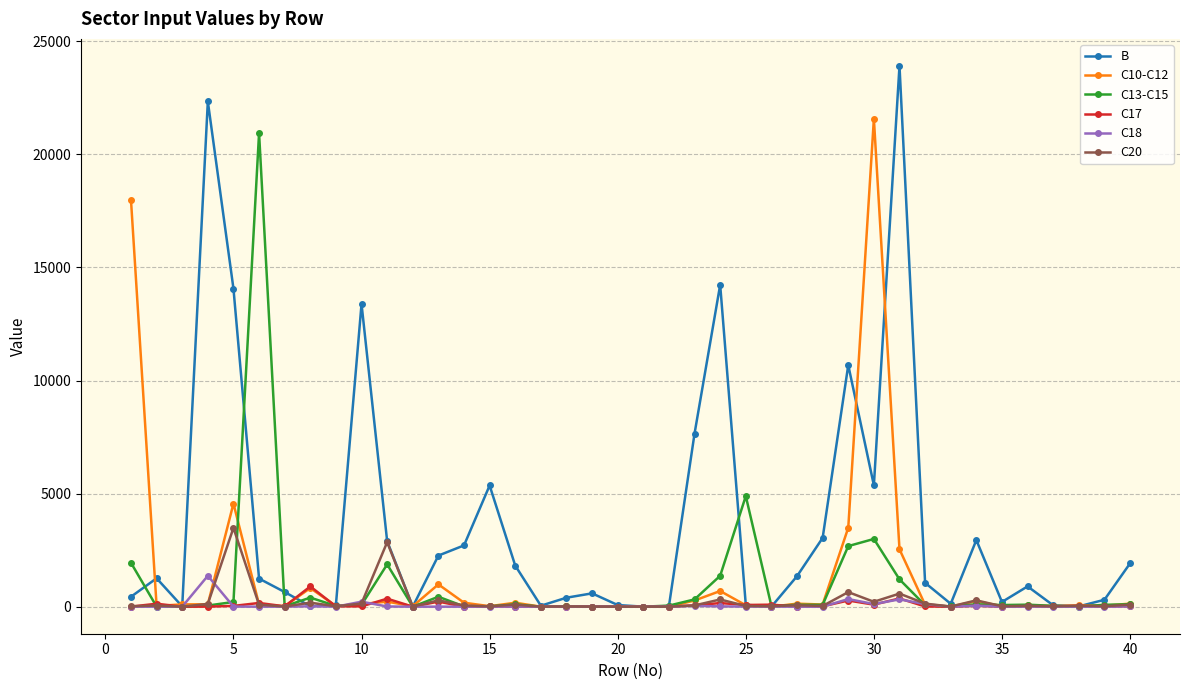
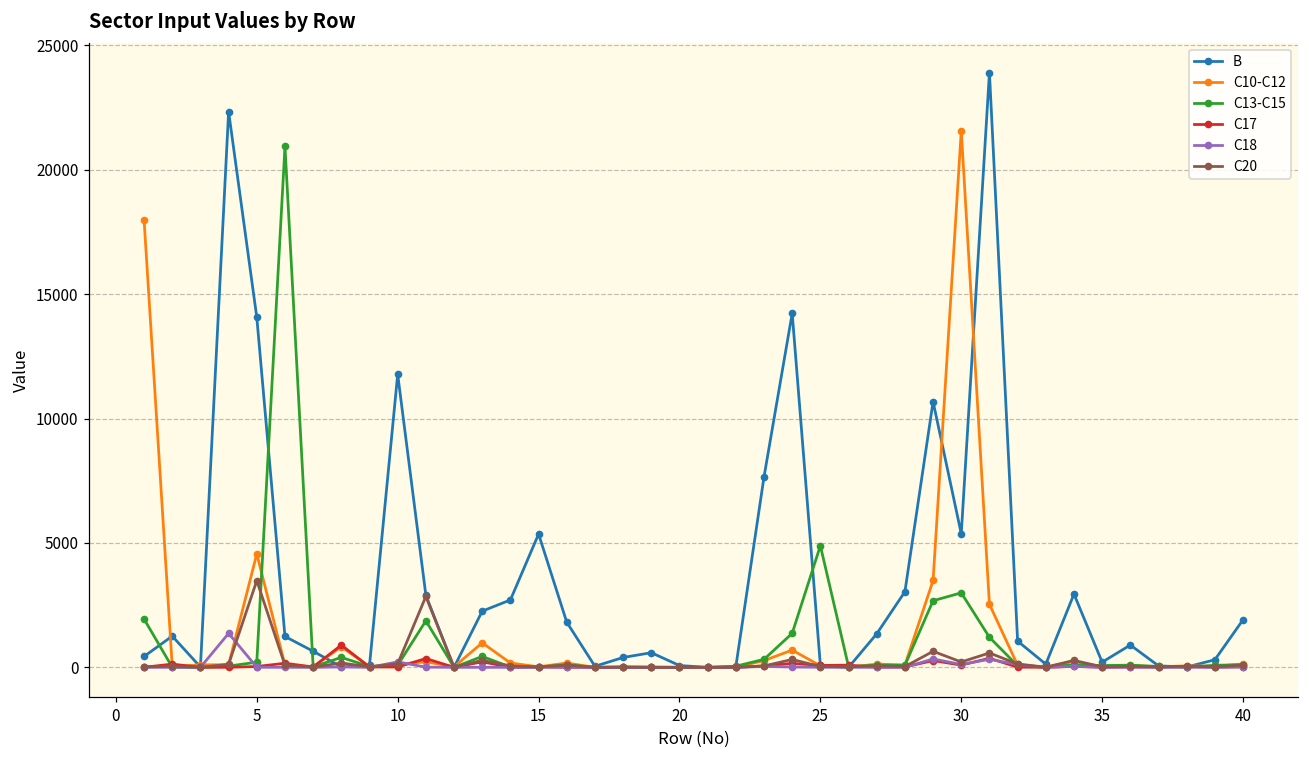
B, 10: 13400 -> 11800
